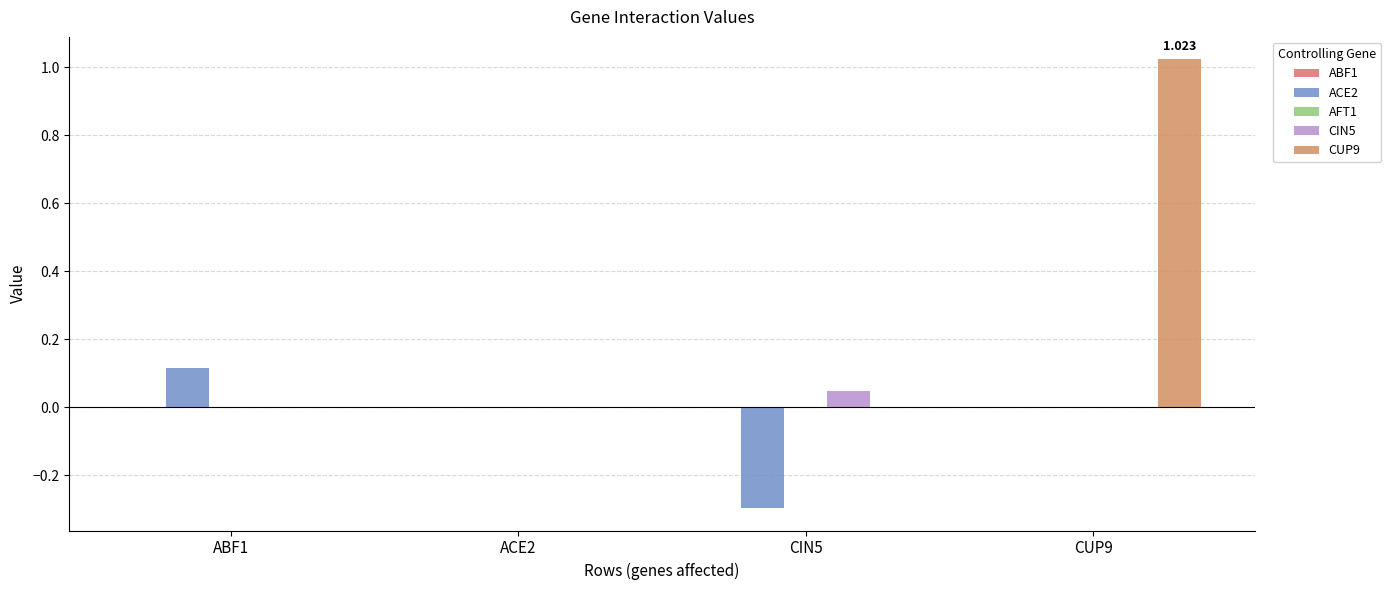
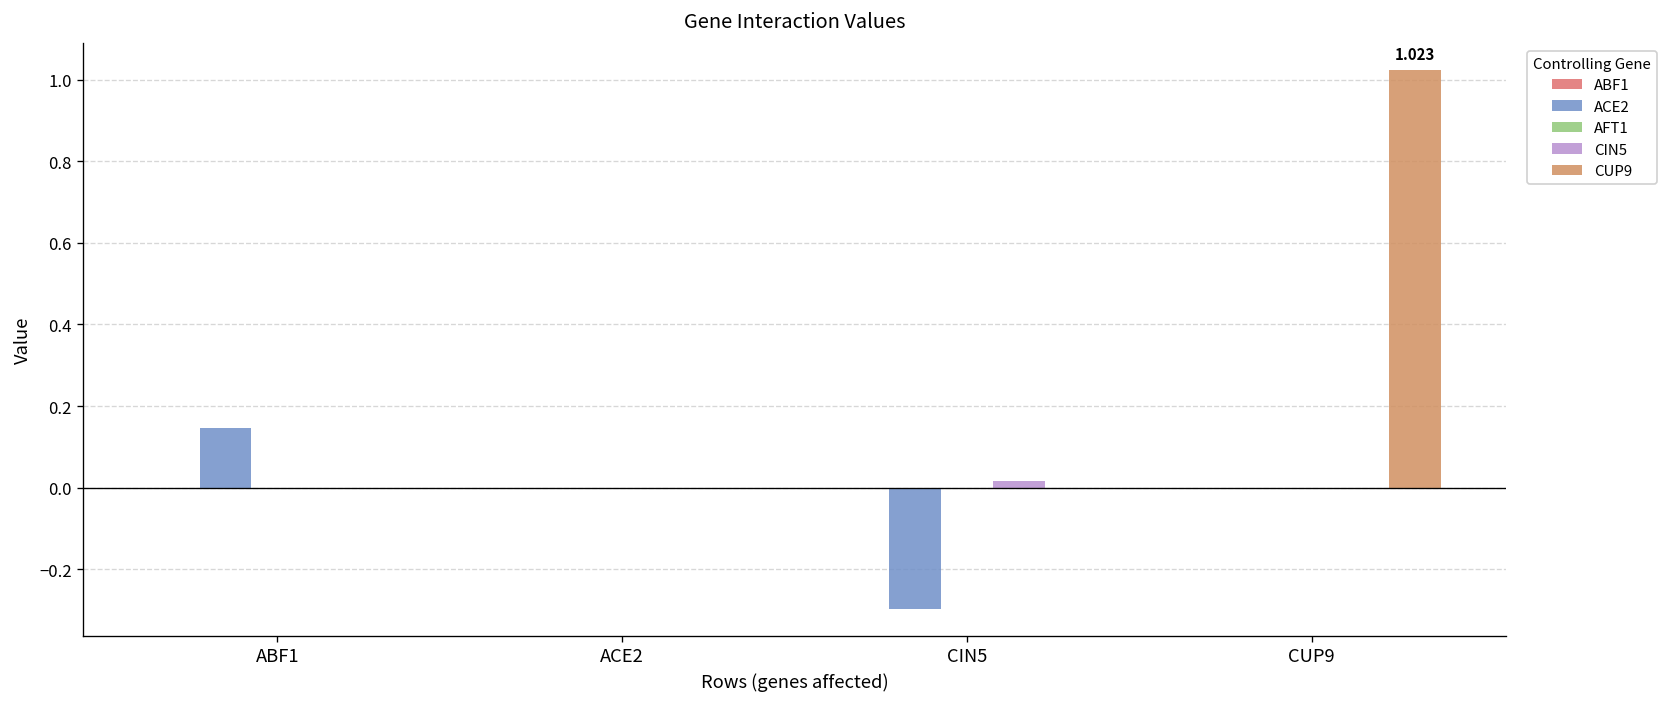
ACE2, ABF1: 0.12 -> 0.15
CIN5, CIN5: 0.05 -> 0.02
